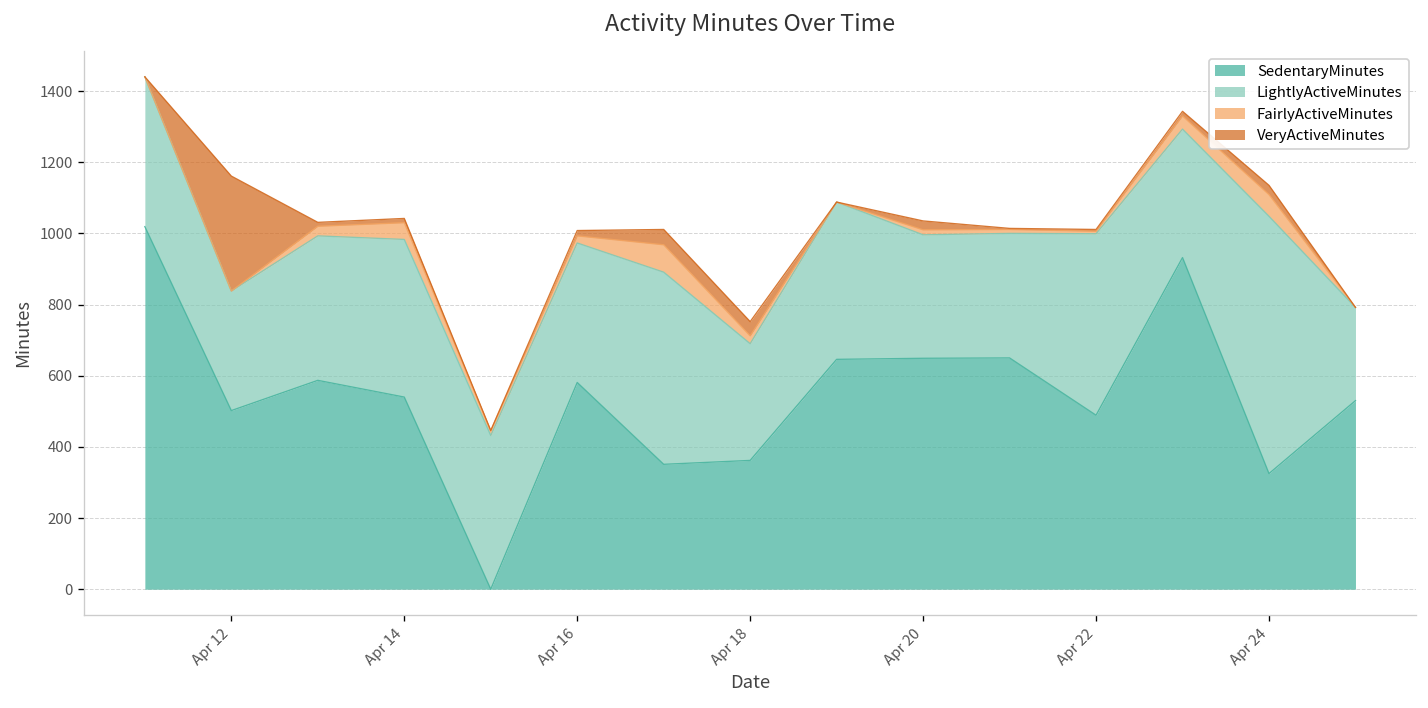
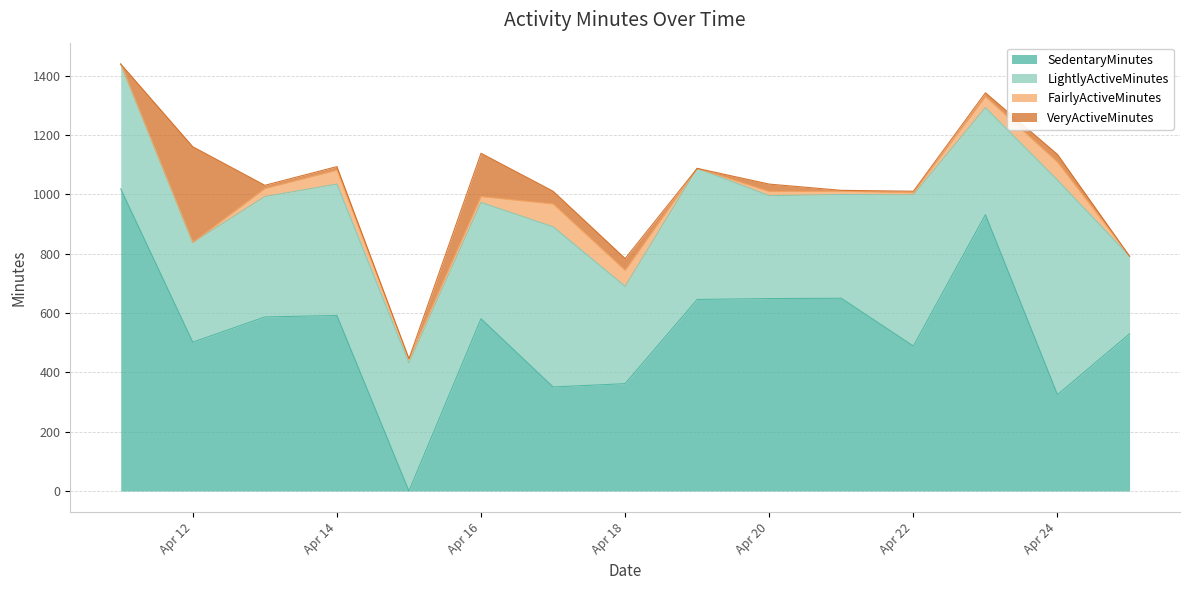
SedentaryMinutes, Apr 14: 540 -> 590
VeryActiveMinutes, Apr 16: 20 -> 150
FairlyActiveMinutes, Apr 18: 20 -> 50
